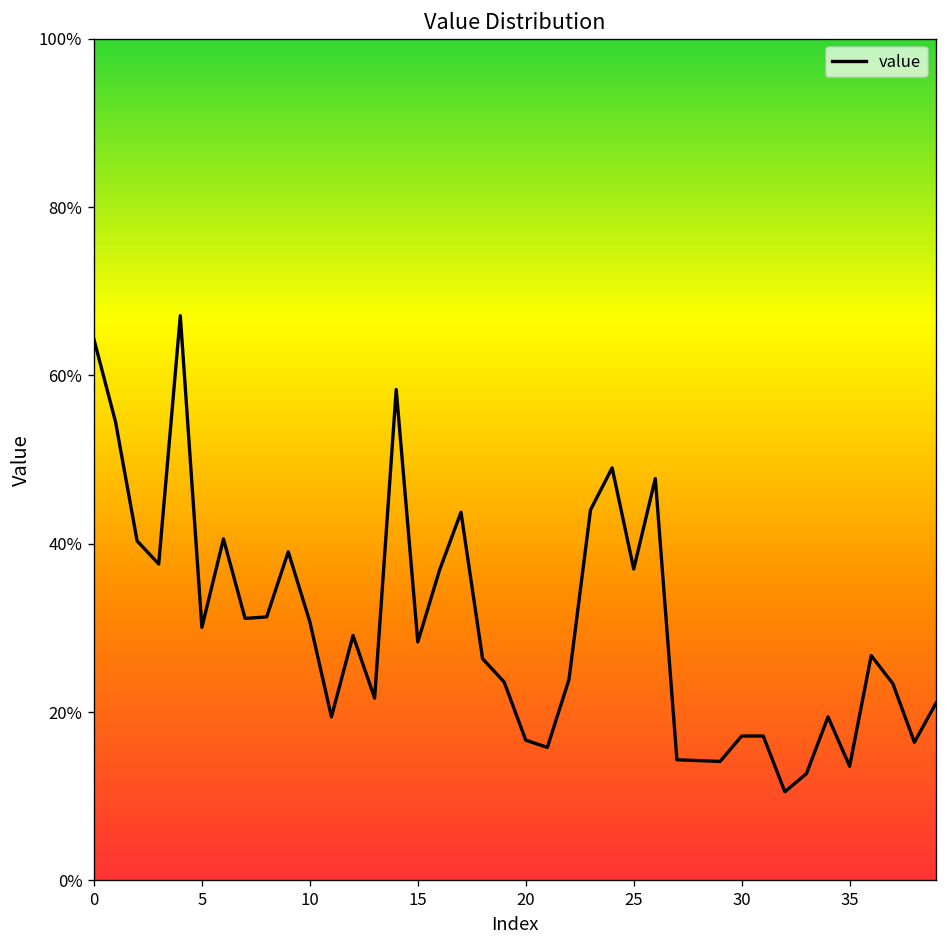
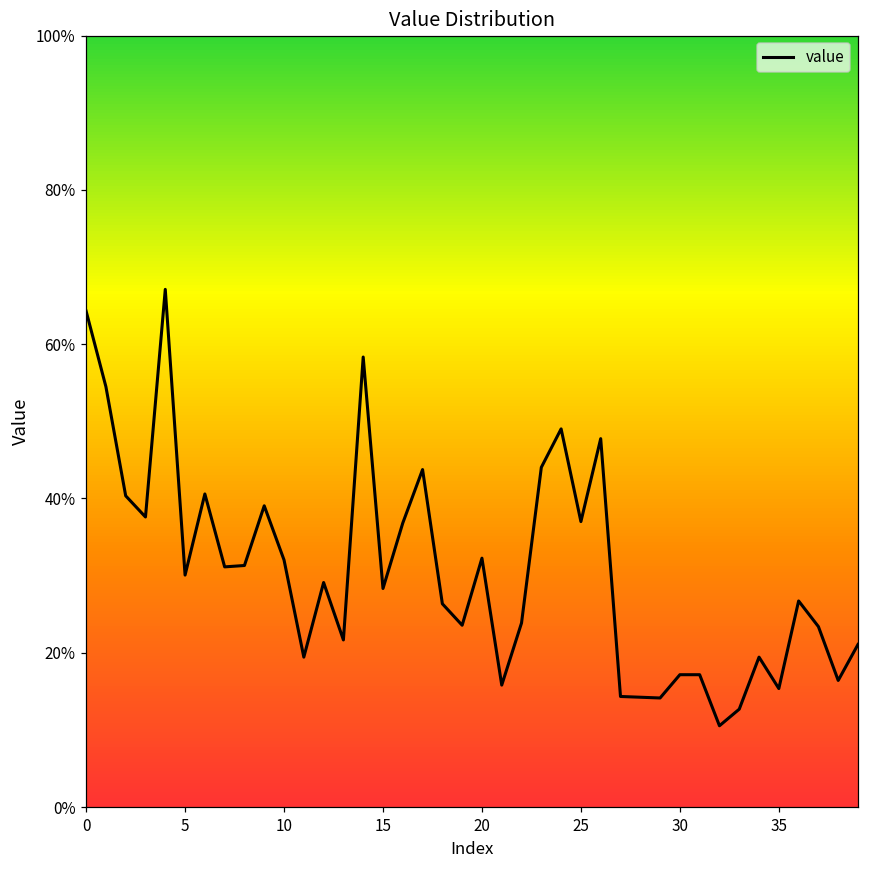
10: 31% -> 32%
20: 17% -> 32%
35: 14% -> 15%
